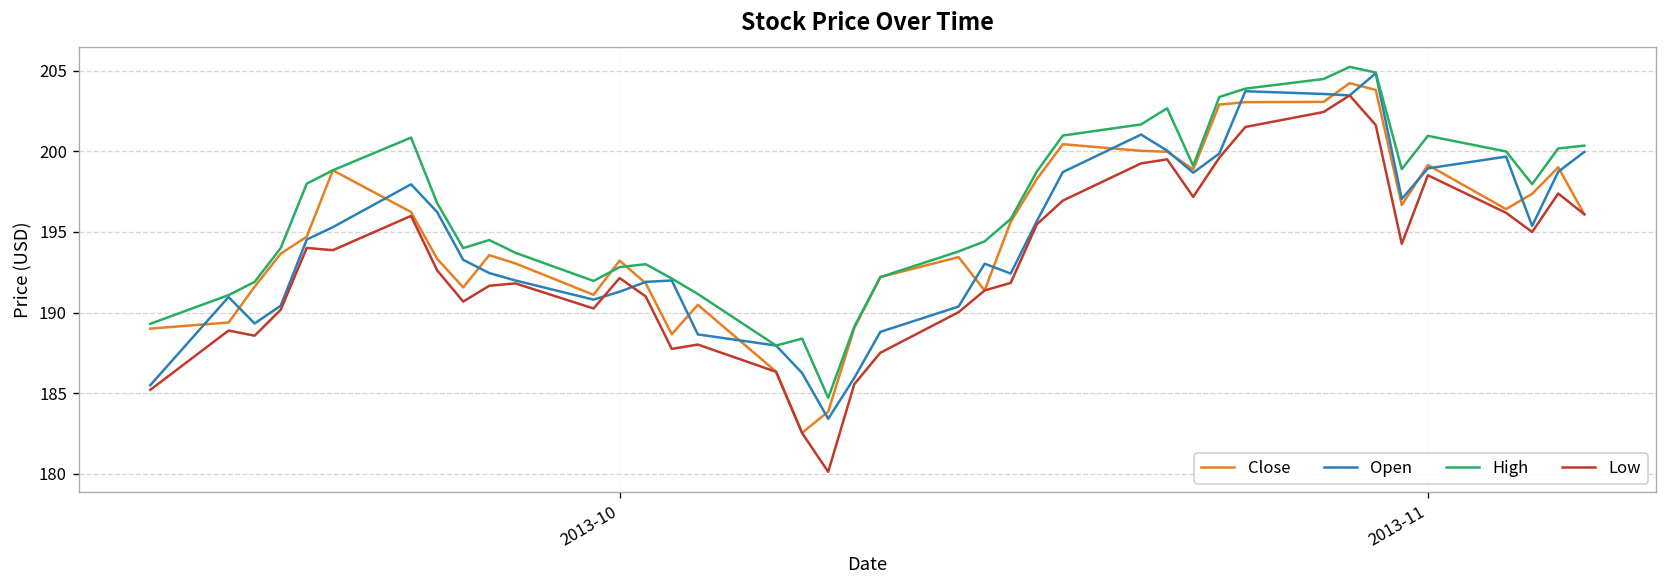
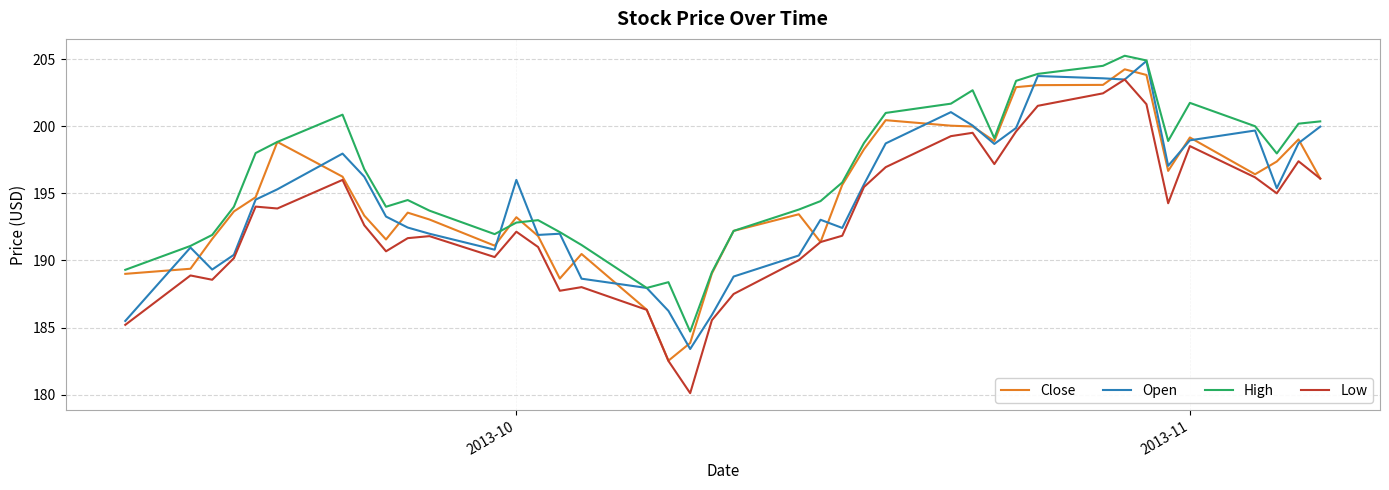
Open, 2013-10: 191.3 -> 196.0
High, 2013-11: 201.0 -> 201.7
